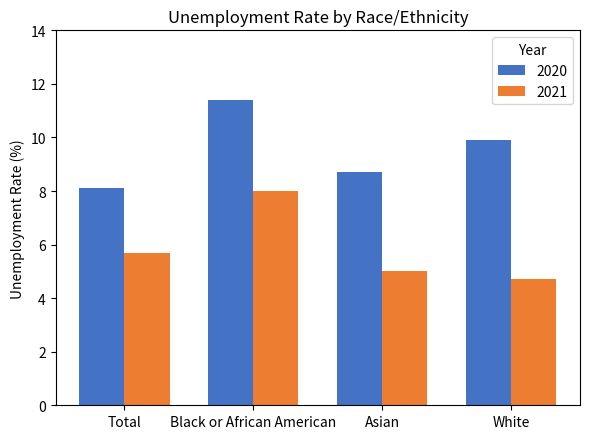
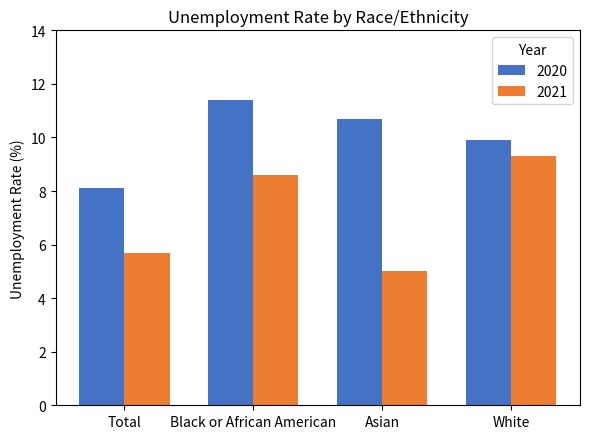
2021, Black or African American: 8.0 -> 8.6
2020, Asian: 8.7 -> 10.7
2021, White: 4.7 -> 9.3
